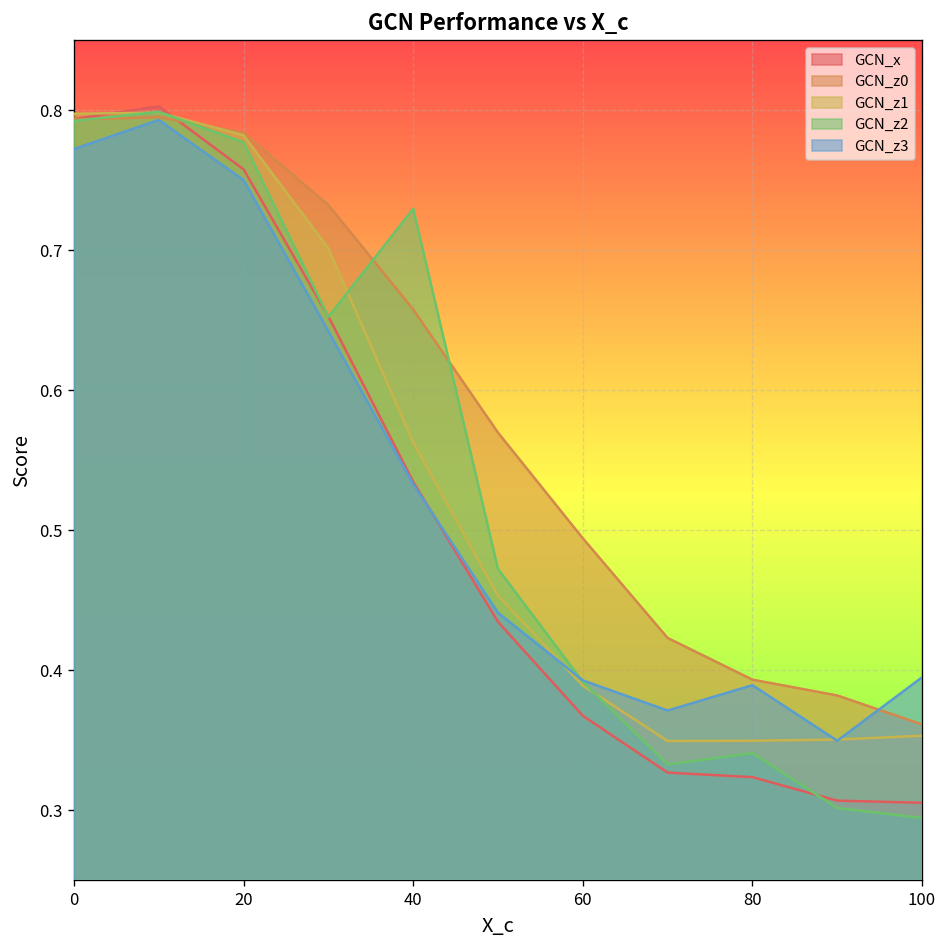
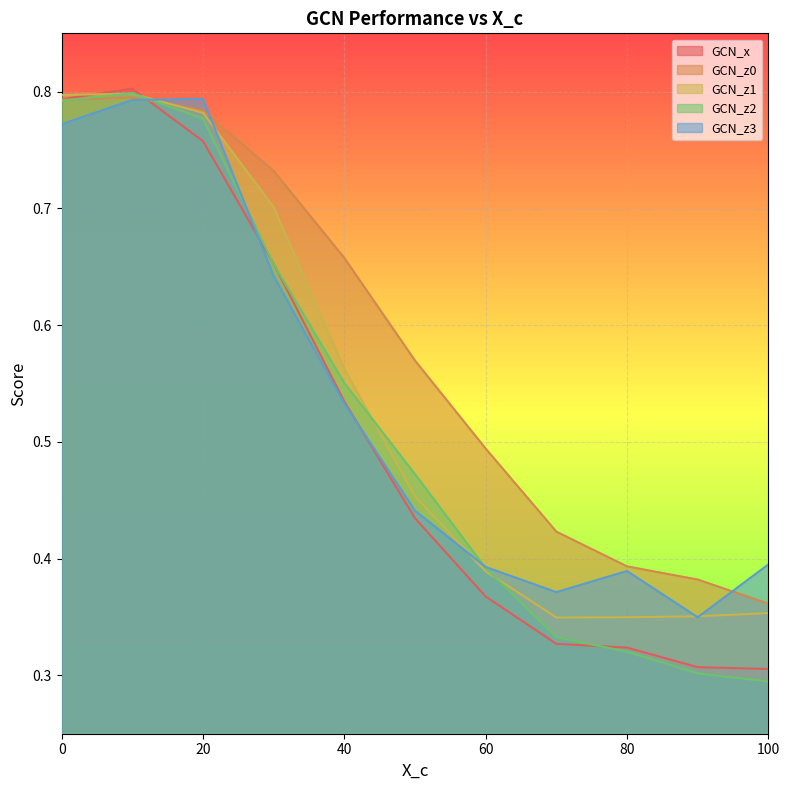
GCN_z3, 20: 0.750 -> 0.794
GCN_z2, 40: 0.729 -> 0.551
GCN_z2, 80: 0.341 -> 0.320
